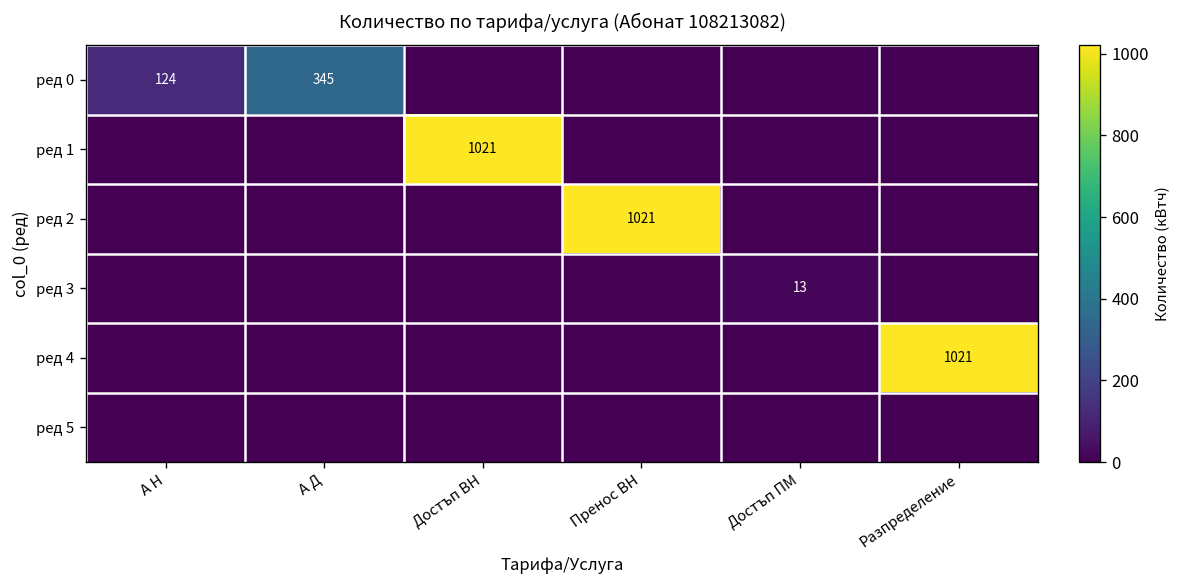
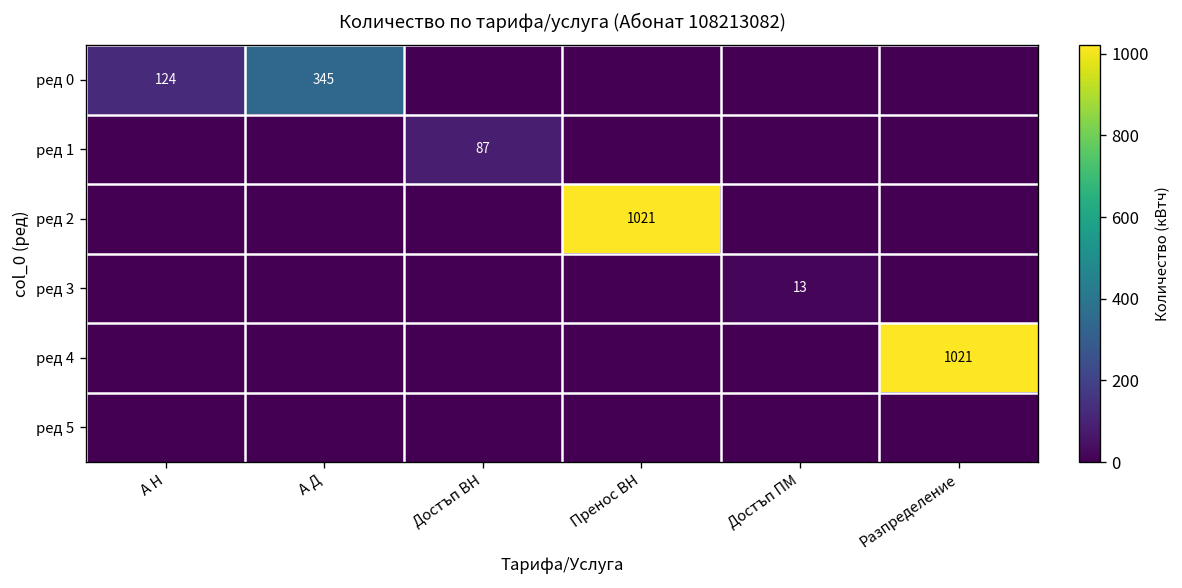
ред 1, Достъп ВН: 1021 -> 87
